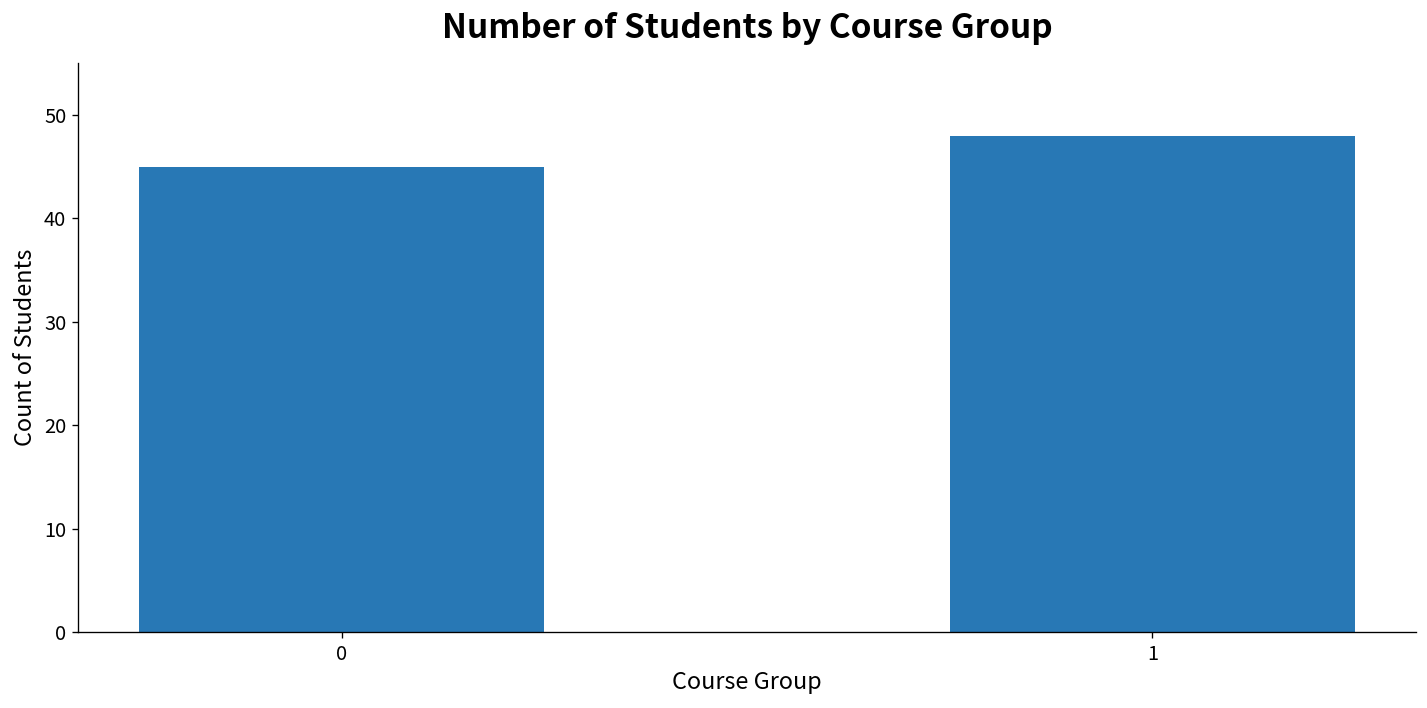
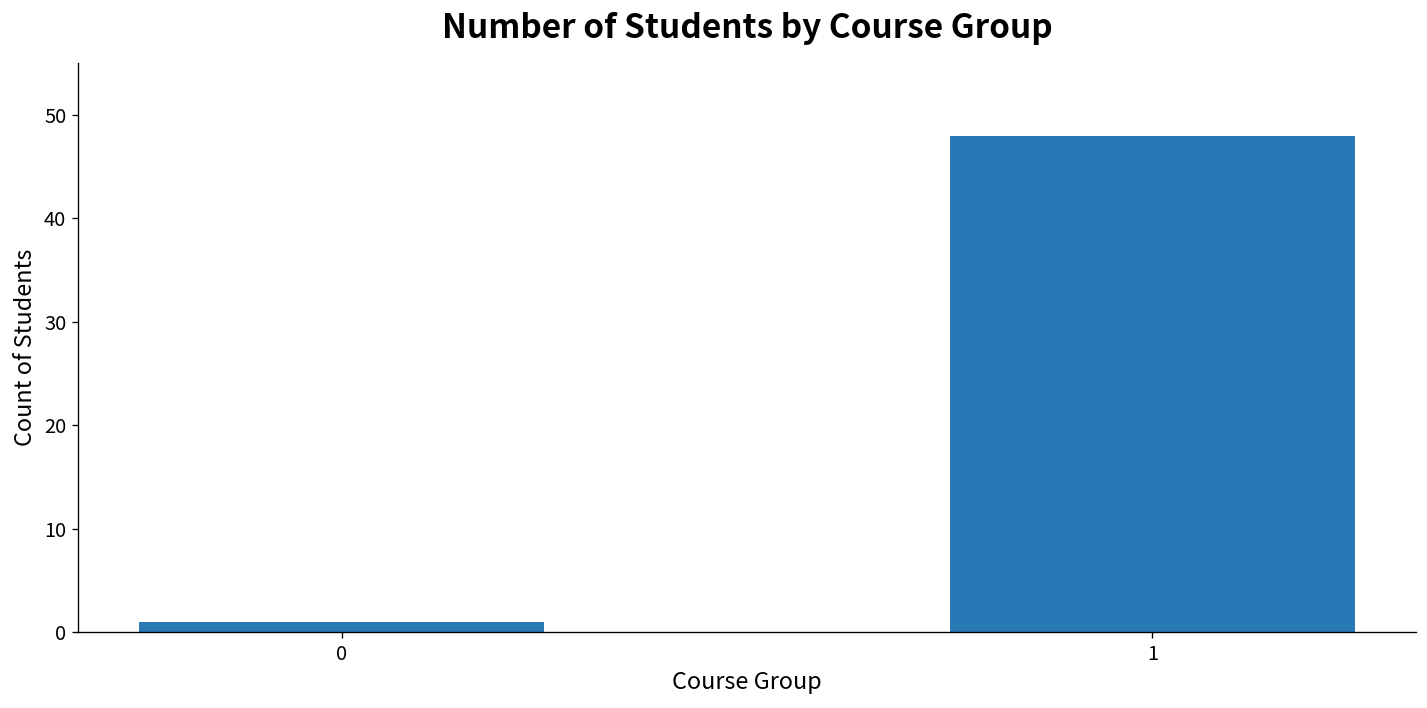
0: 45 -> 1
